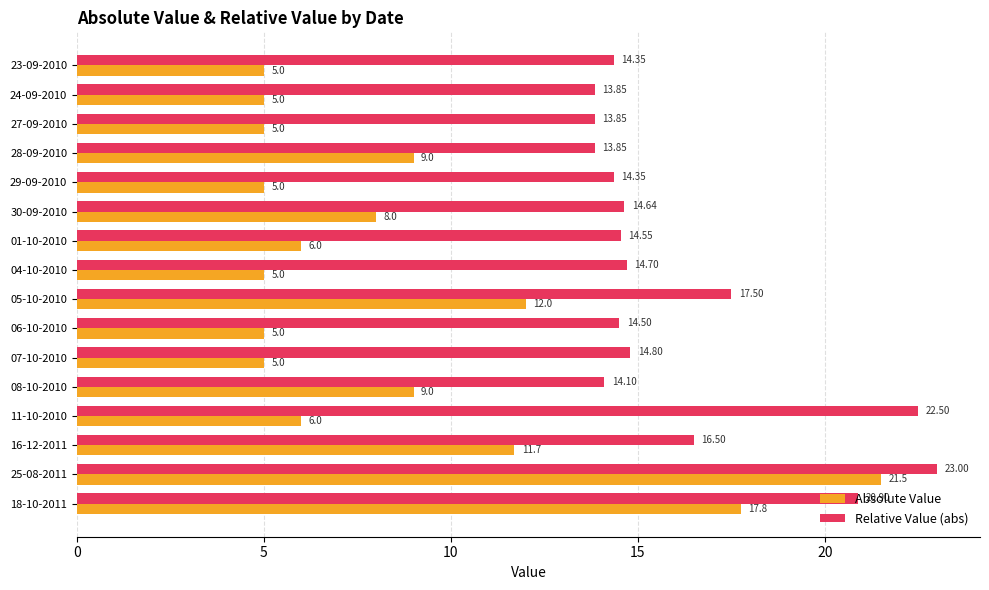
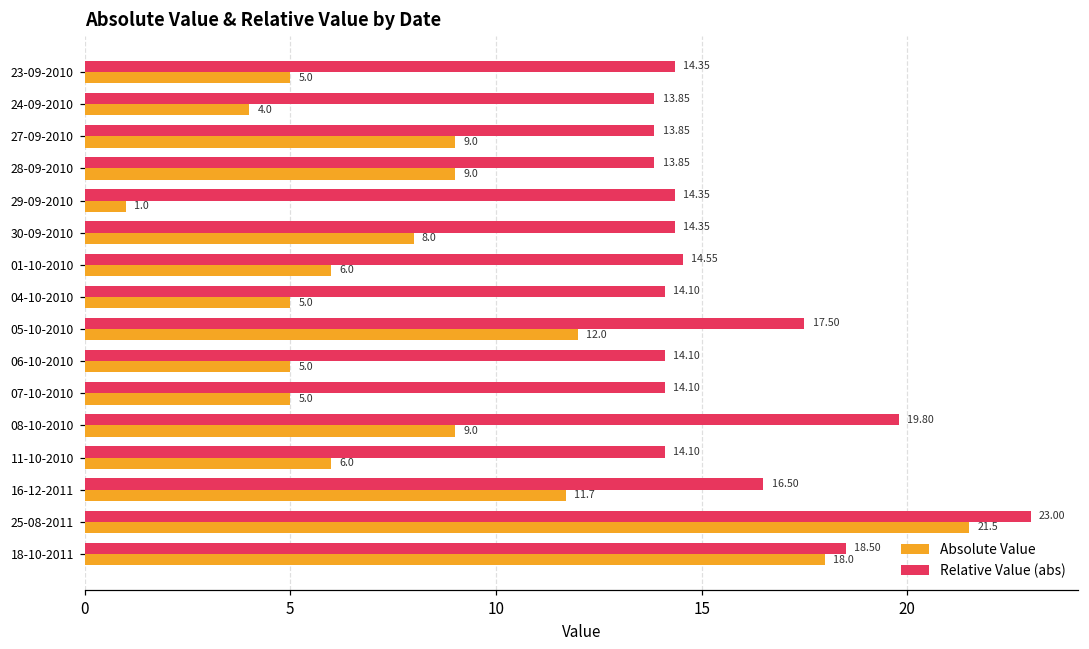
Absolute Value, 24-09-2010: 5.0 -> 4.0
Absolute Value, 27-09-2010: 5.0 -> 9.0
Absolute Value, 29-09-2010: 5.0 -> 1.0
Relative Value (abs), 30-09-2010: 14.64 -> 14.35
Relative Value (abs), 04-10-2010: 14.70 -> 14.10
Relative Value (abs), 06-10-2010: 14.50 -> 14.10
Relative Value (abs), 07-10-2010: 14.80 -> 14.10
Relative Value (abs), 08-10-2010: 14.10 -> 19.80
Relative Value (abs), 11-10-2010: 22.50 -> 14.10
Relative Value (abs), 18-10-2011: 20.90 -> 18.50
Absolute Value, 18-10-2011: 17.8 -> 18.0
